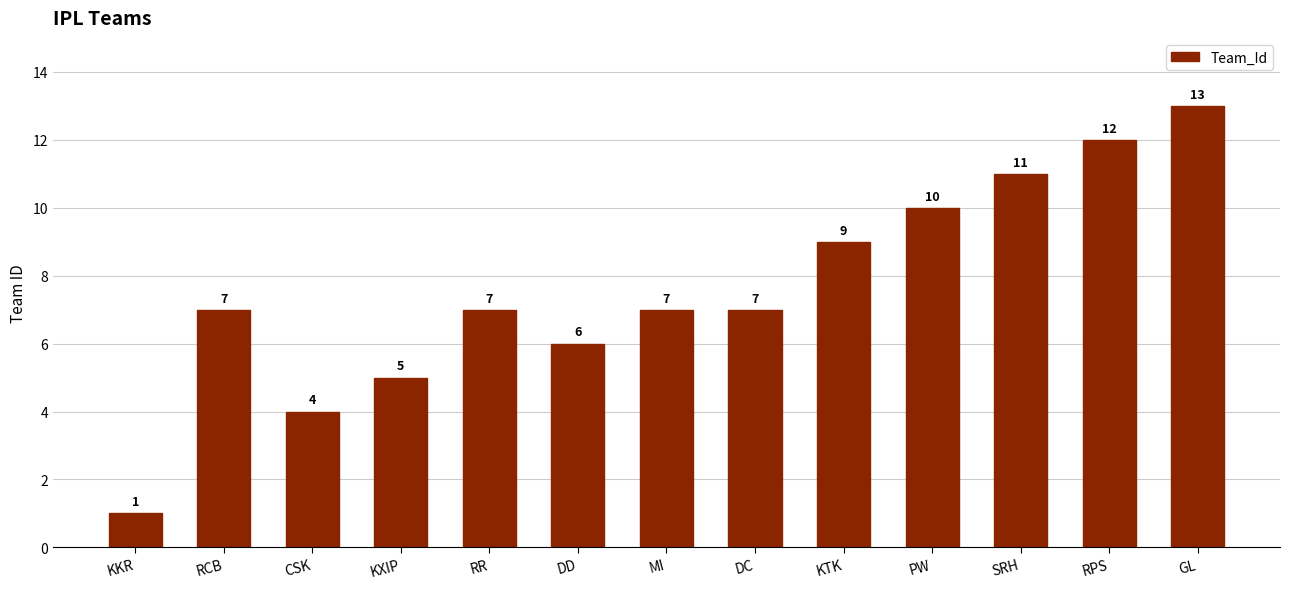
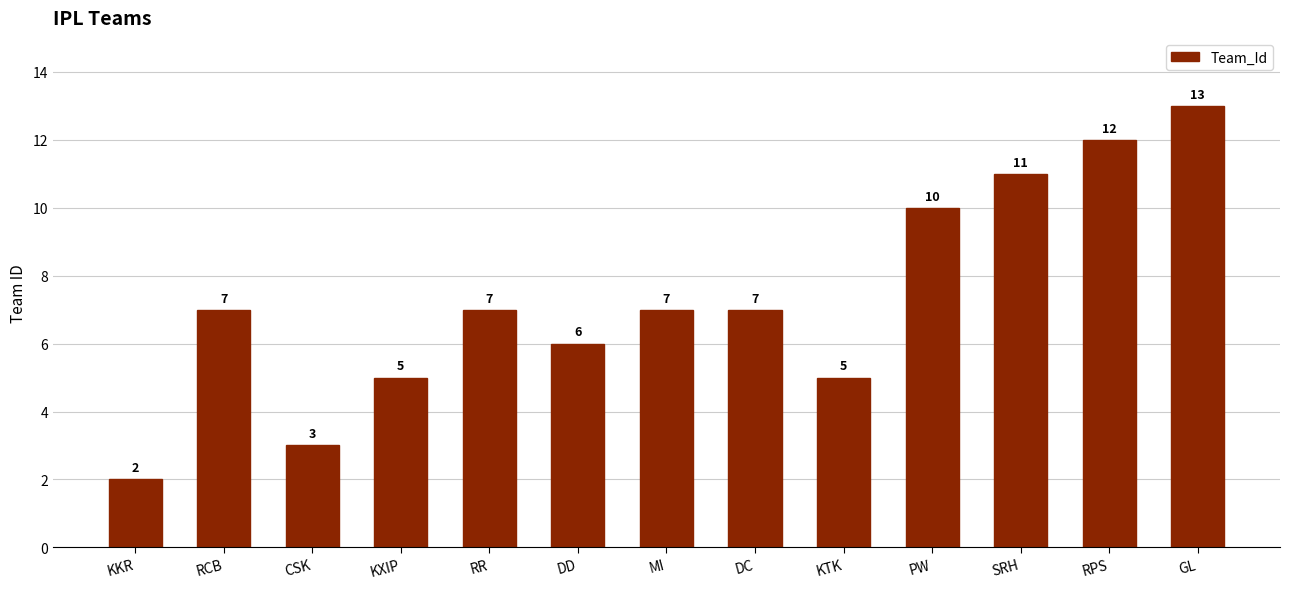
KKR: 1 -> 2
CSK: 4 -> 3
KTK: 9 -> 5
